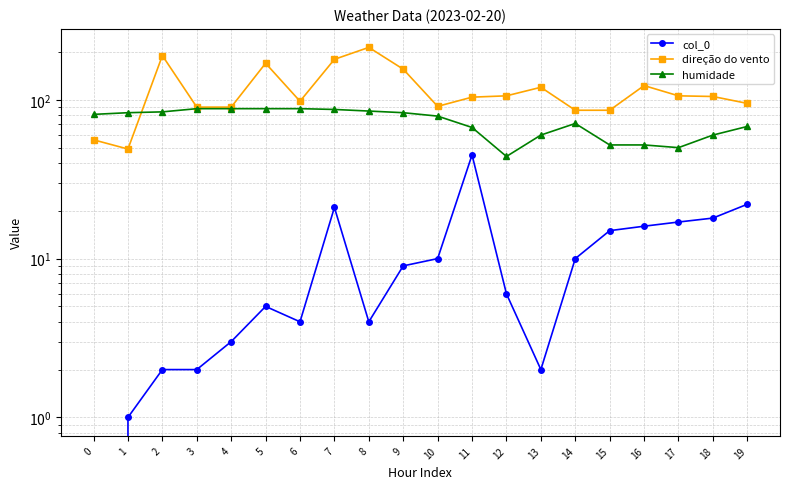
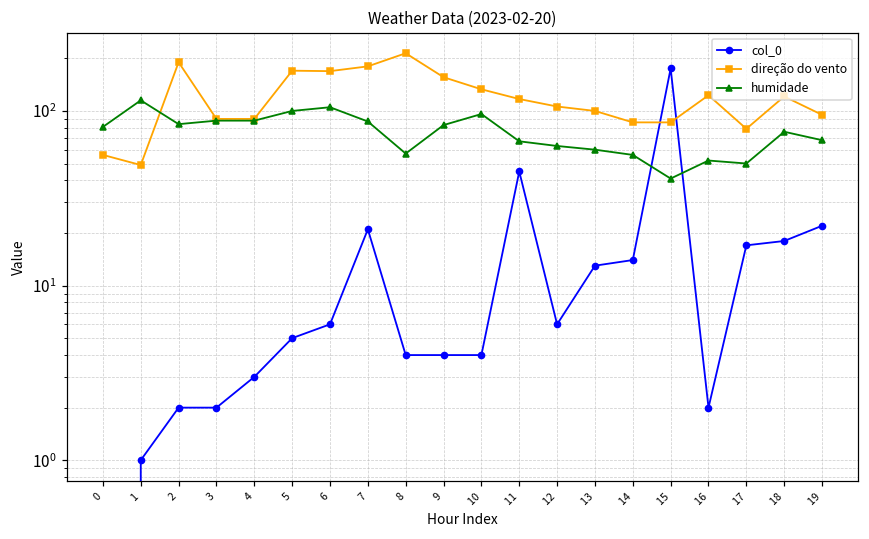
humidade, 1: 80 -> 120
humidade, 5: 90 -> 100
col_0, 6: 4 -> 6
direção do vento, 6: 100 -> 170
humidade, 6: 90 -> 110
humidade, 8: 90 -> 57
col_0, 9: 9 -> 4
col_0, 10: 10 -> 4
direção do vento, 10: 90 -> 130
humidade, 10: 80 -> 100
direção do vento, 11: 100 -> 120
humidade, 12: 44 -> 63
col_0, 13: 2 -> 13
direção do vento, 13: 120 -> 100
col_0, 14: 10 -> 14
humidade, 14: 70 -> 56
col_0, 15: 15 -> 180
humidade, 15: 52 -> 41
col_0, 16: 16 -> 2
direção do vento, 17: 110 -> 80
direção do vento, 18: 110 -> 120
humidade, 18: 60 -> 80
